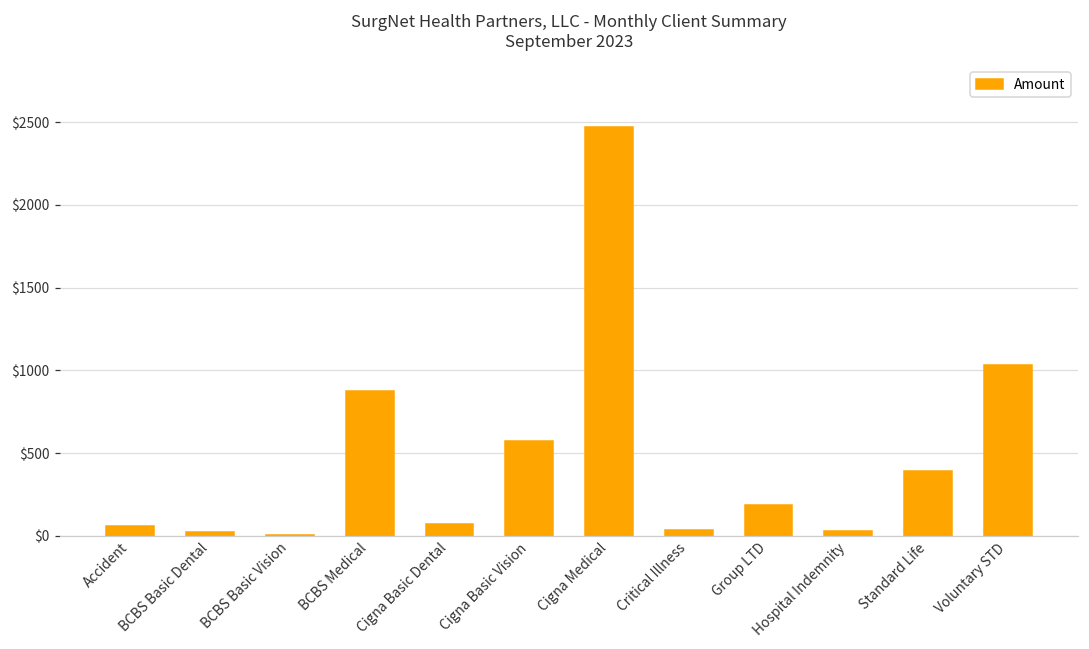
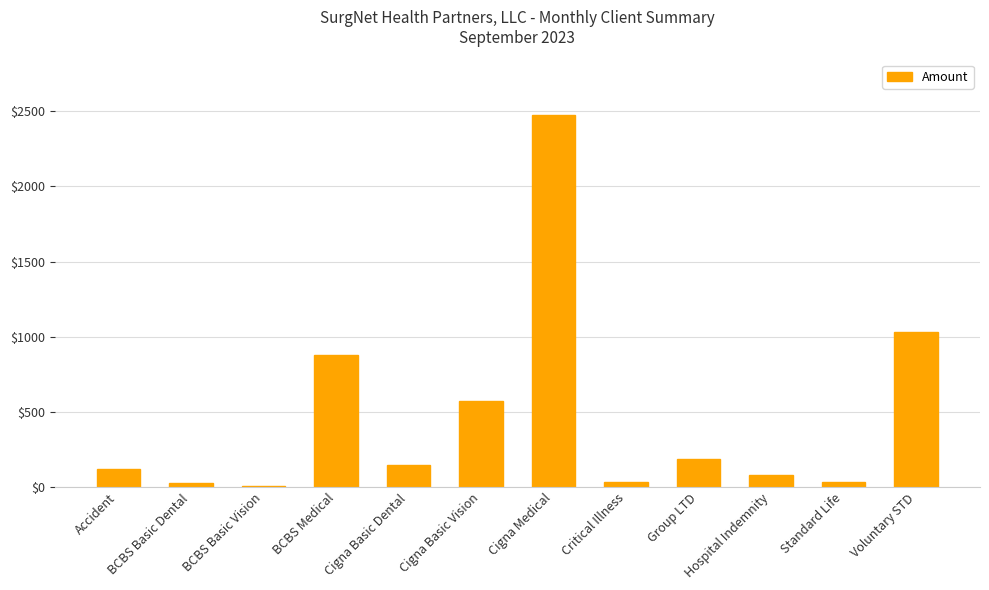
Accident: $60 -> $120
Cigna Basic Dental: $70 -> $150
Hospital Indemnity: $30 -> $80
Standard Life: $390 -> $40
